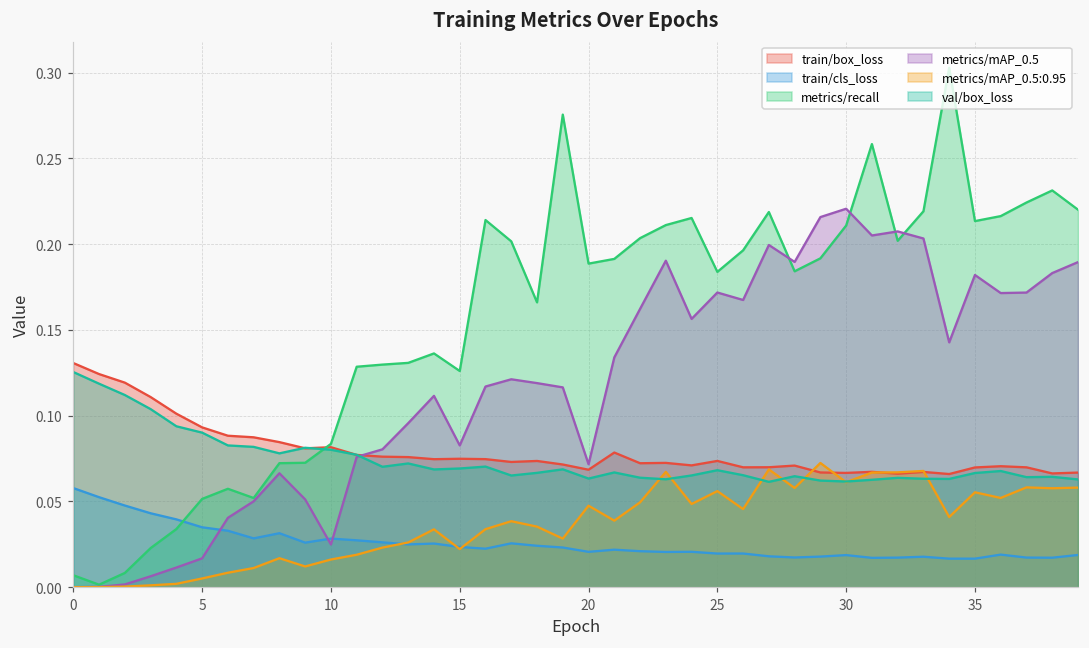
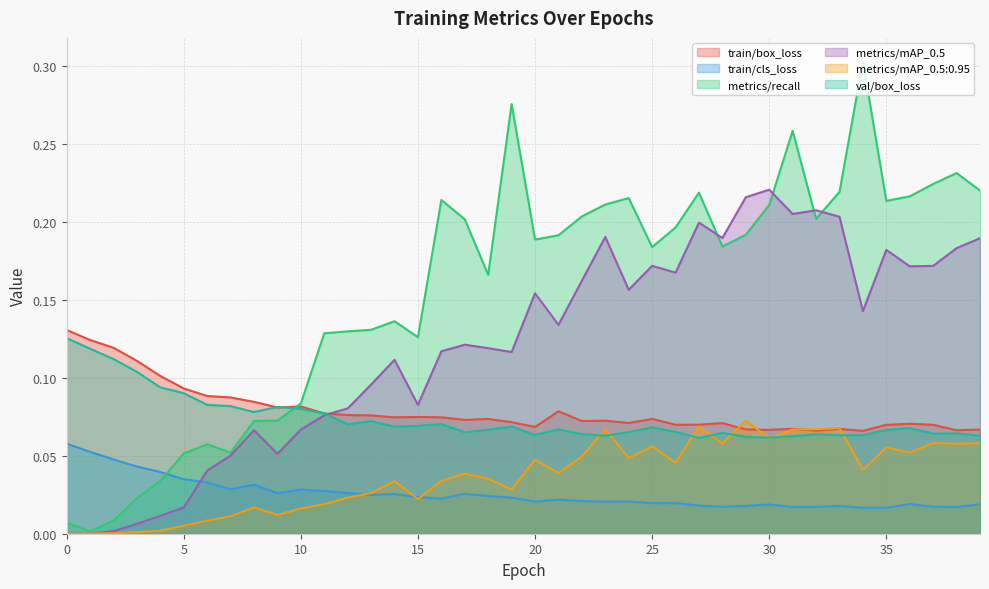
metrics/mAP_0.5, 10: 0.025 -> 0.067
metrics/mAP_0.5, 20: 0.072 -> 0.154
